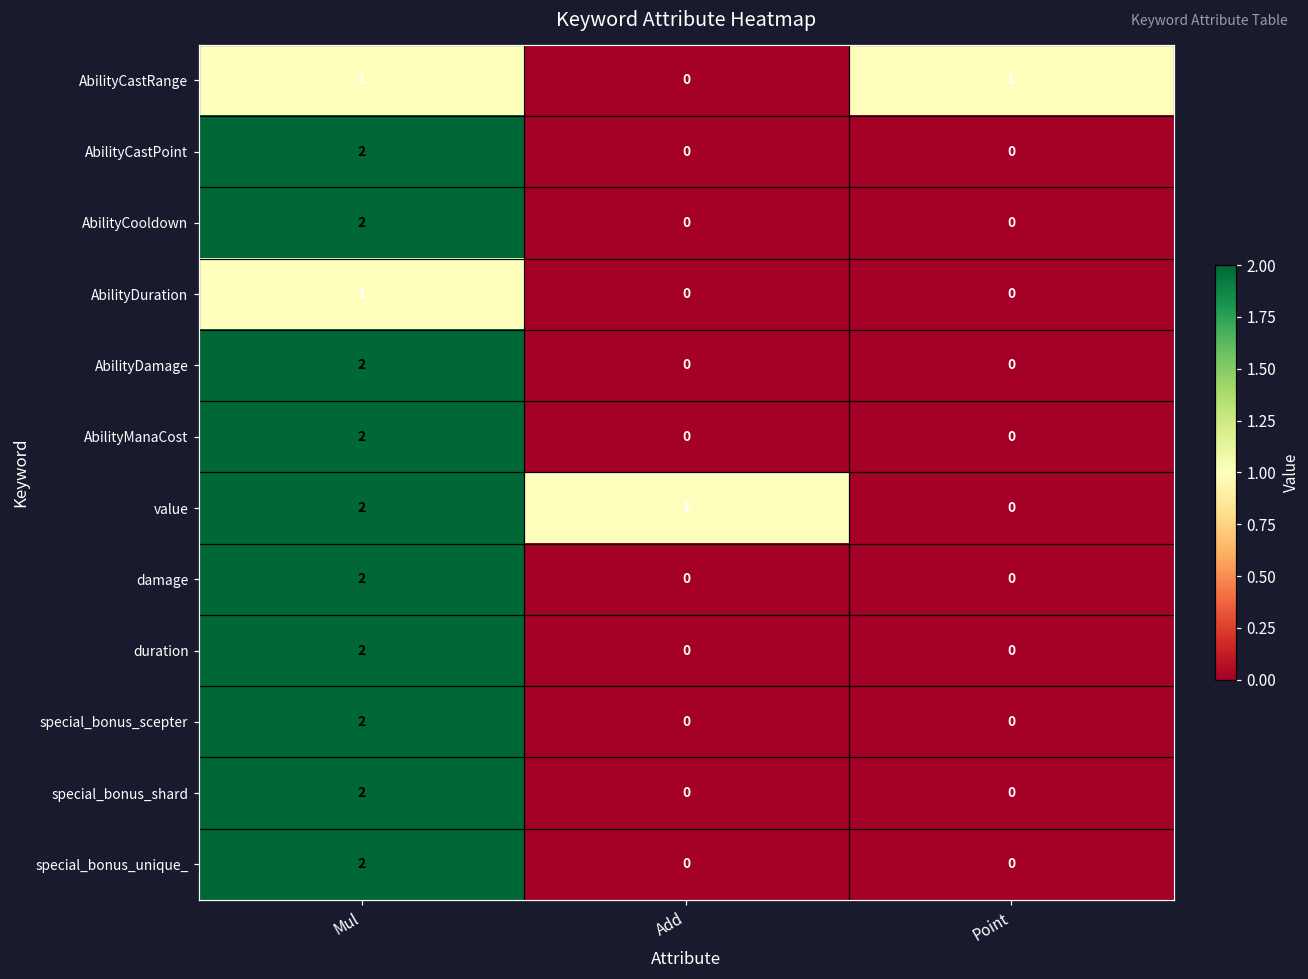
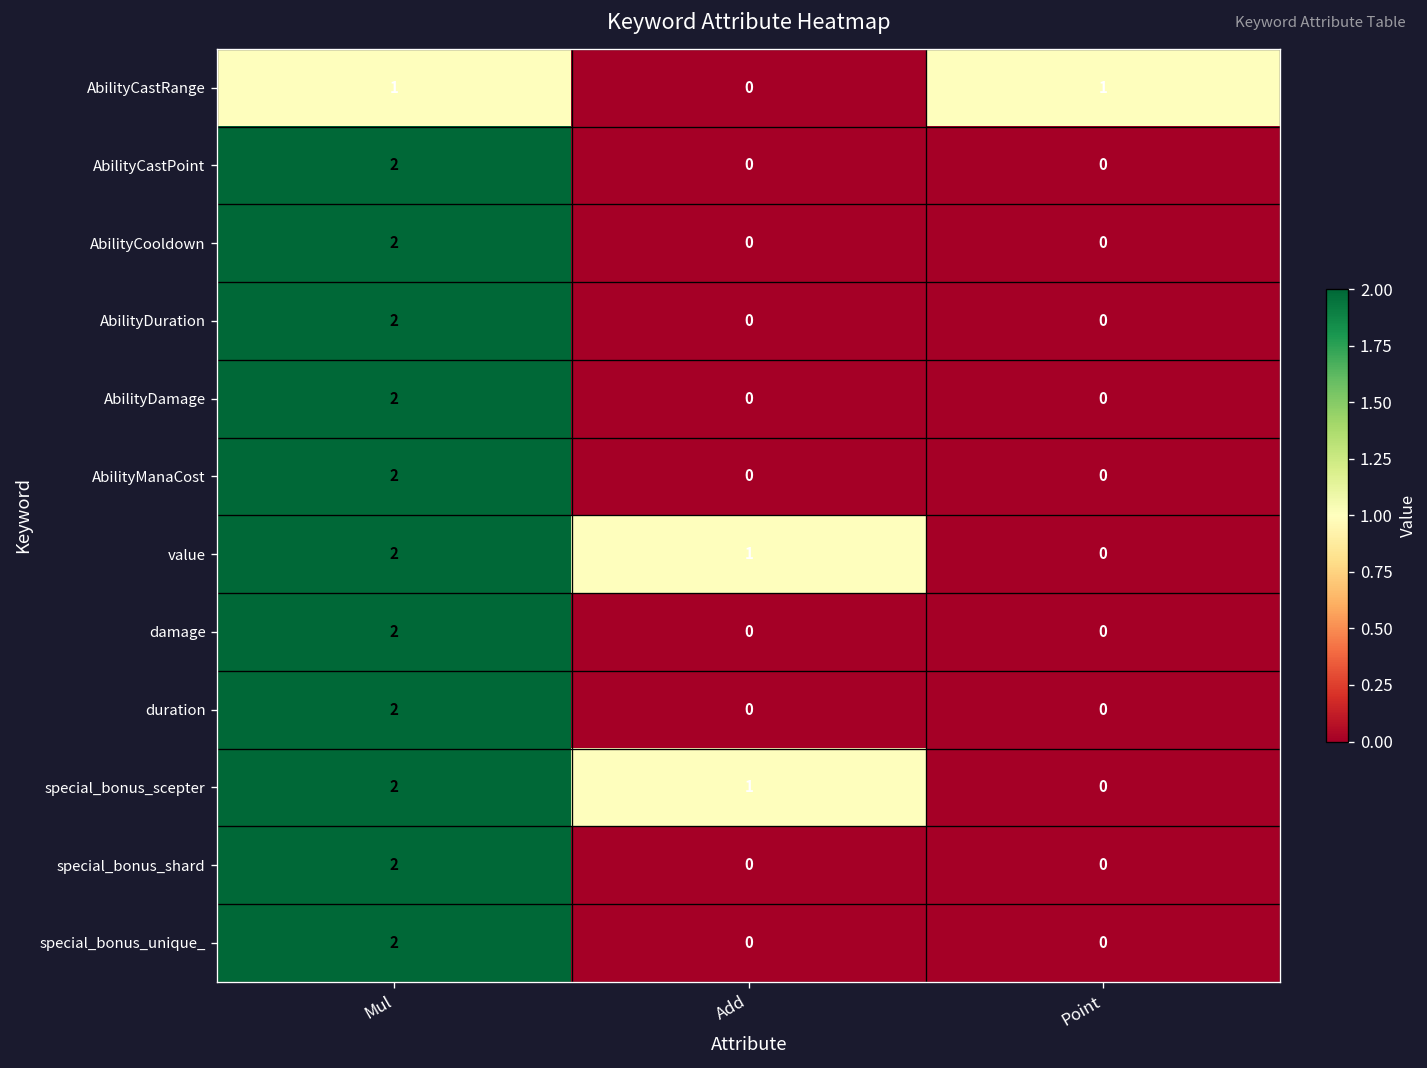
AbilityDuration, Mul: 1 -> 2
special_bonus_scepter, Add: 0 -> 1
